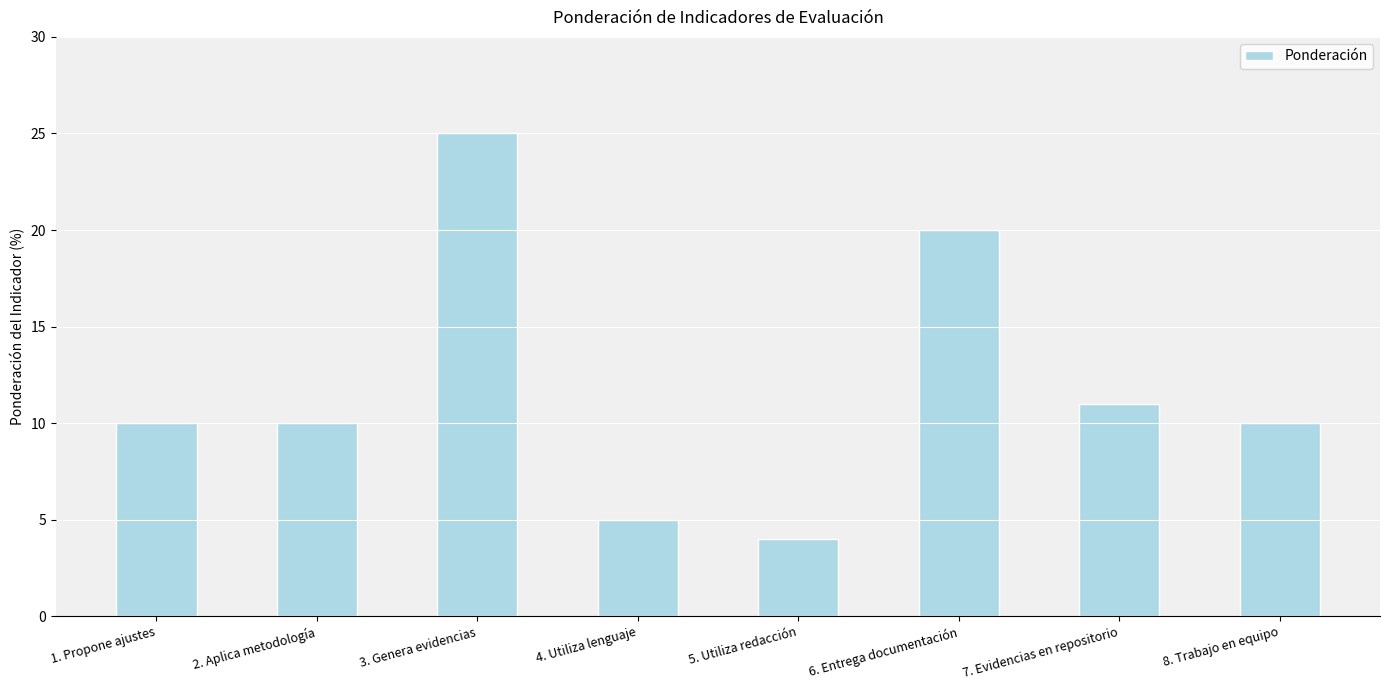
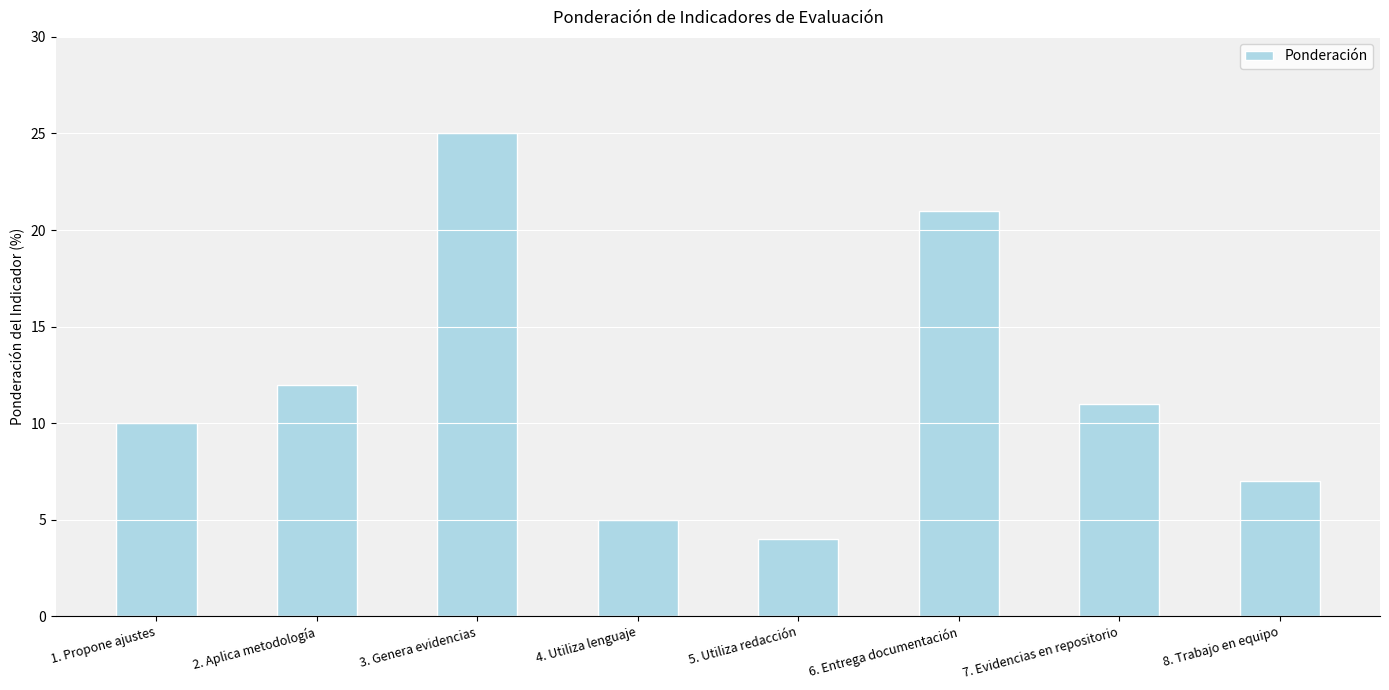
2. Aplica metodología: 10 -> 12
6. Entrega documentación: 20 -> 21
8. Trabajo en equipo: 10 -> 7
